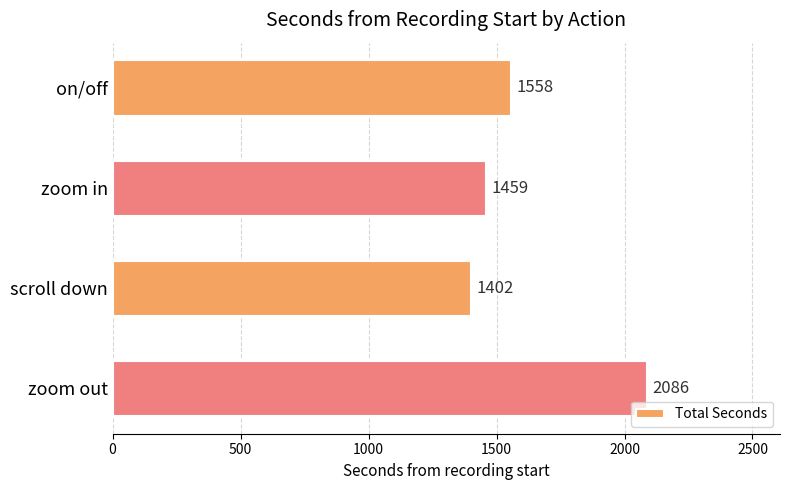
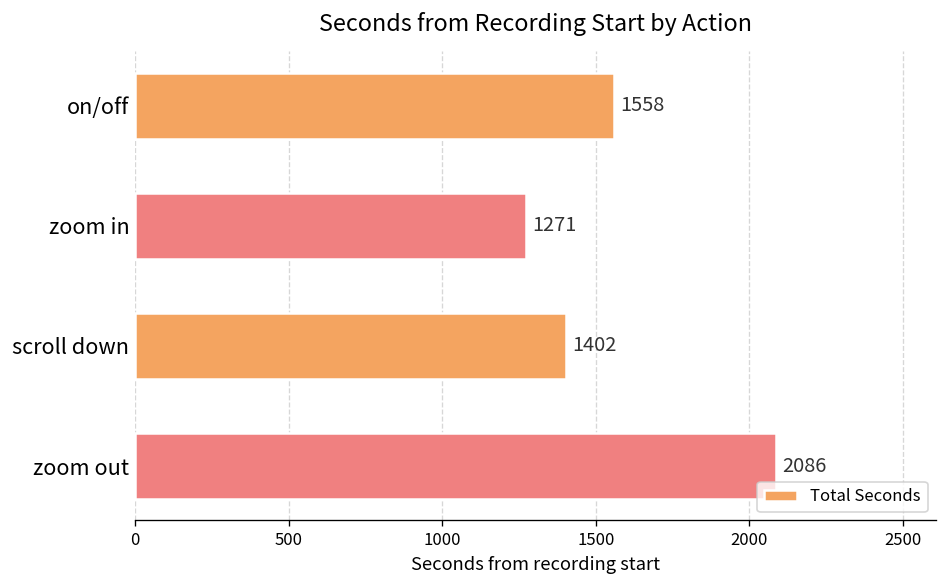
zoom in: 1459 -> 1271
